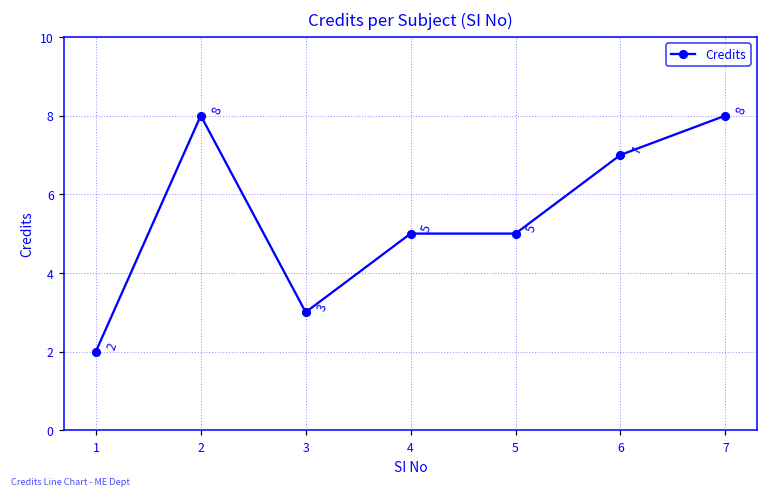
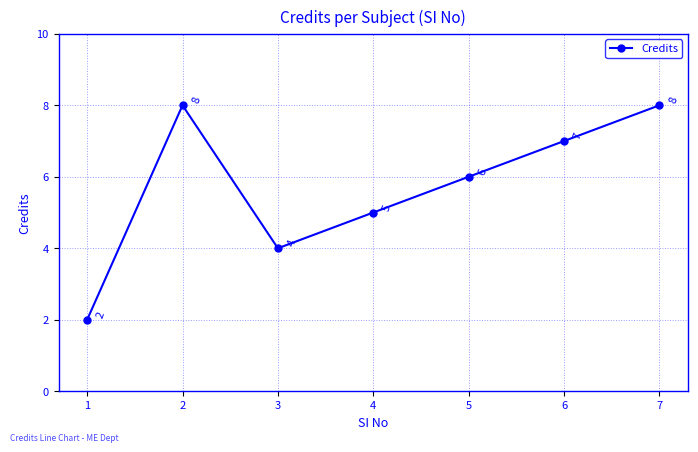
3: 3 -> 4
5: 5 -> 6
